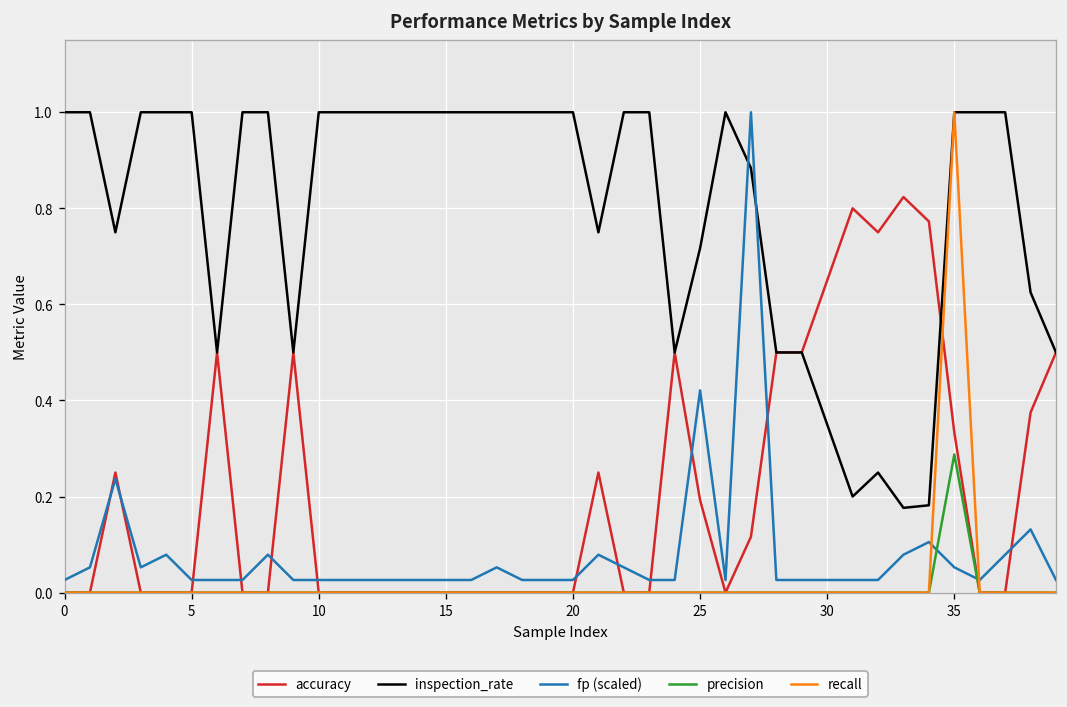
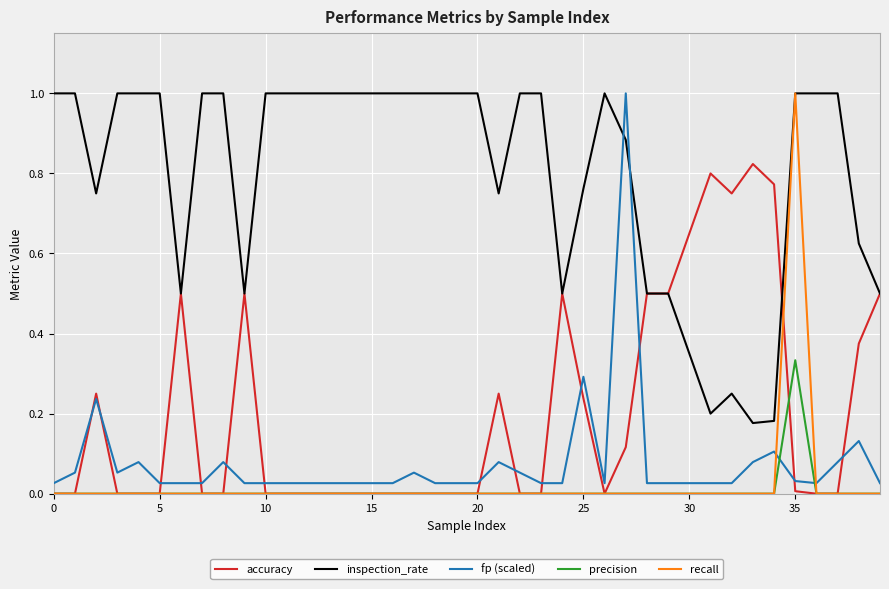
accuracy, 25: 0.19 -> 0.24
inspection_rate, 25: 0.72 -> 0.76
fp (scaled), 25: 0.42 -> 0.29
accuracy, 35: 0.33 -> 0.01
fp (scaled), 35: 0.05 -> 0.03
precision, 35: 0.29 -> 0.33
